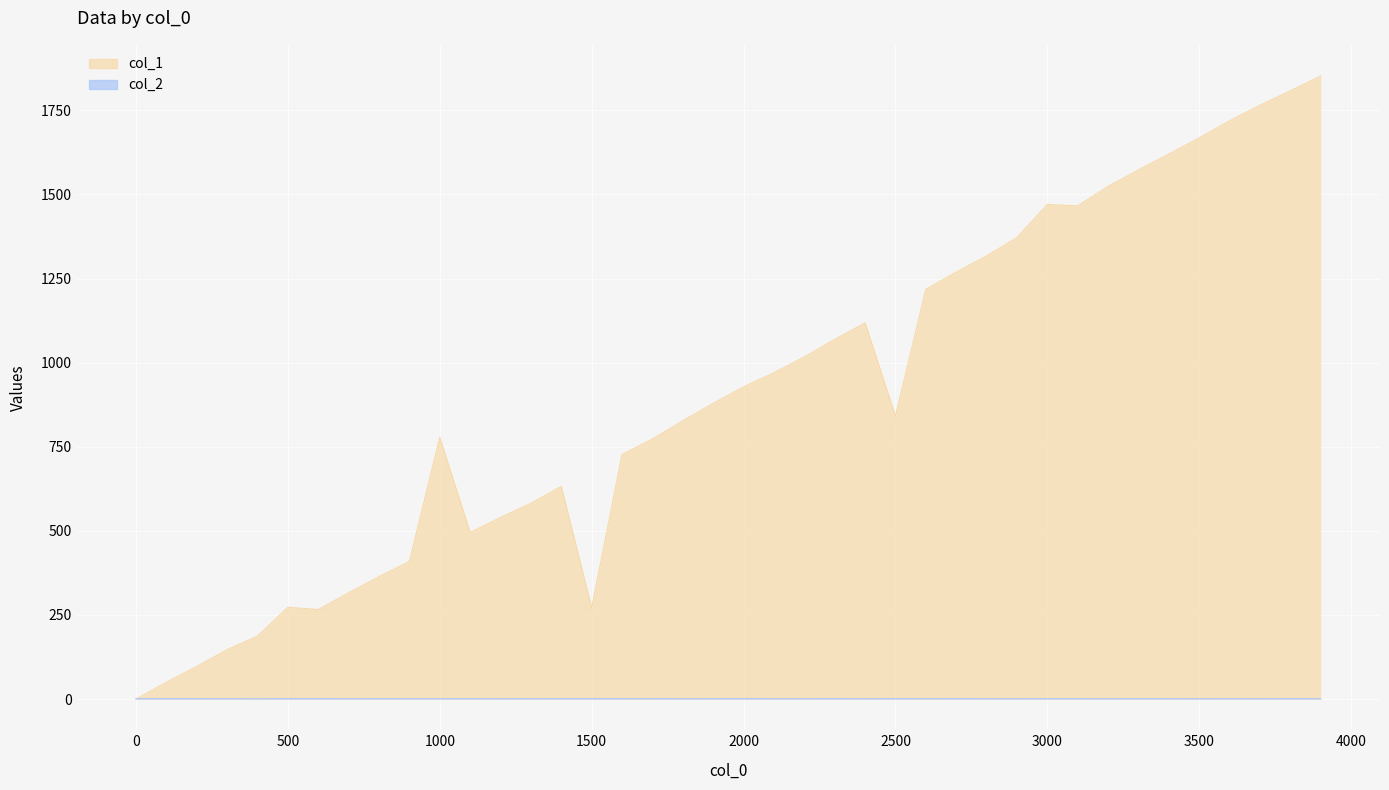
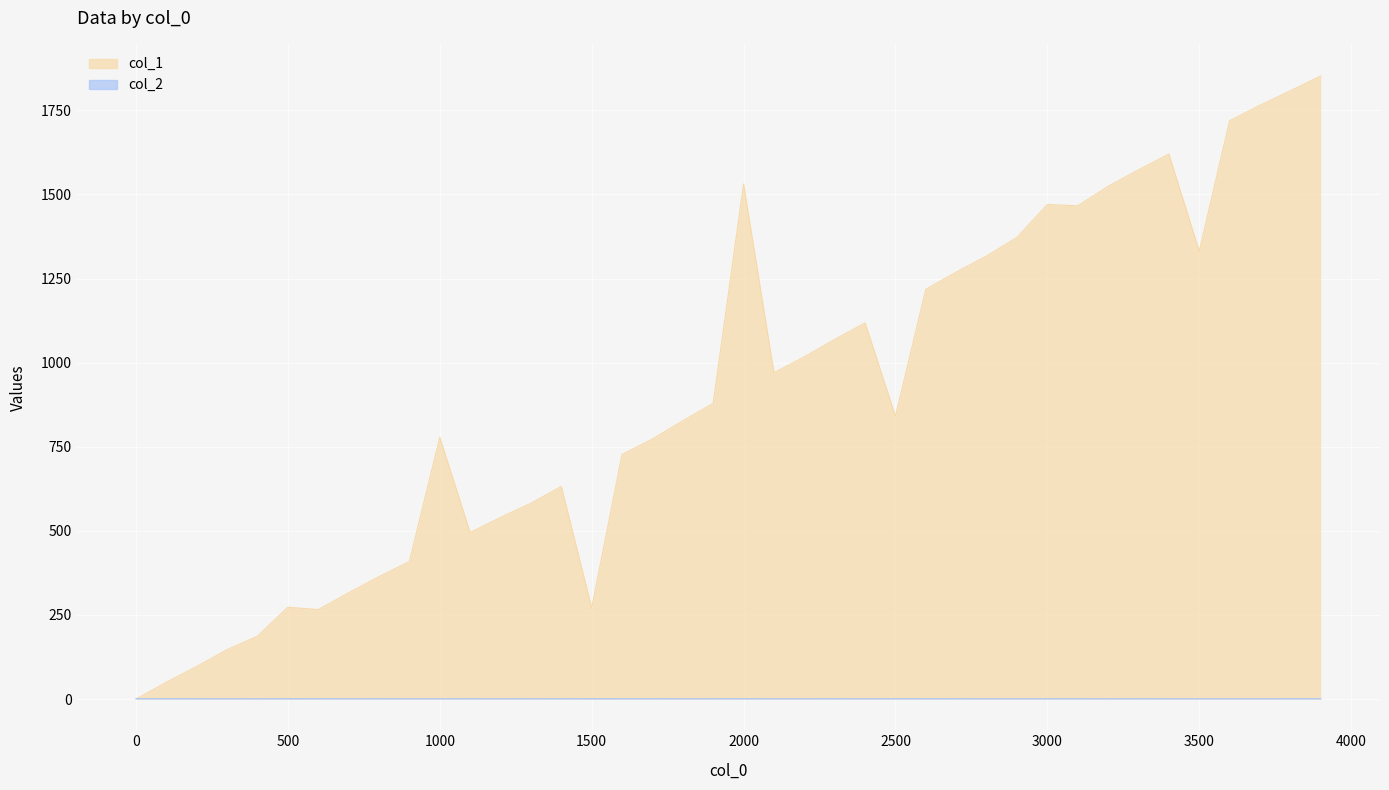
col_1, 2000: 930 -> 1530
col_1, 3500: 1670 -> 1330
